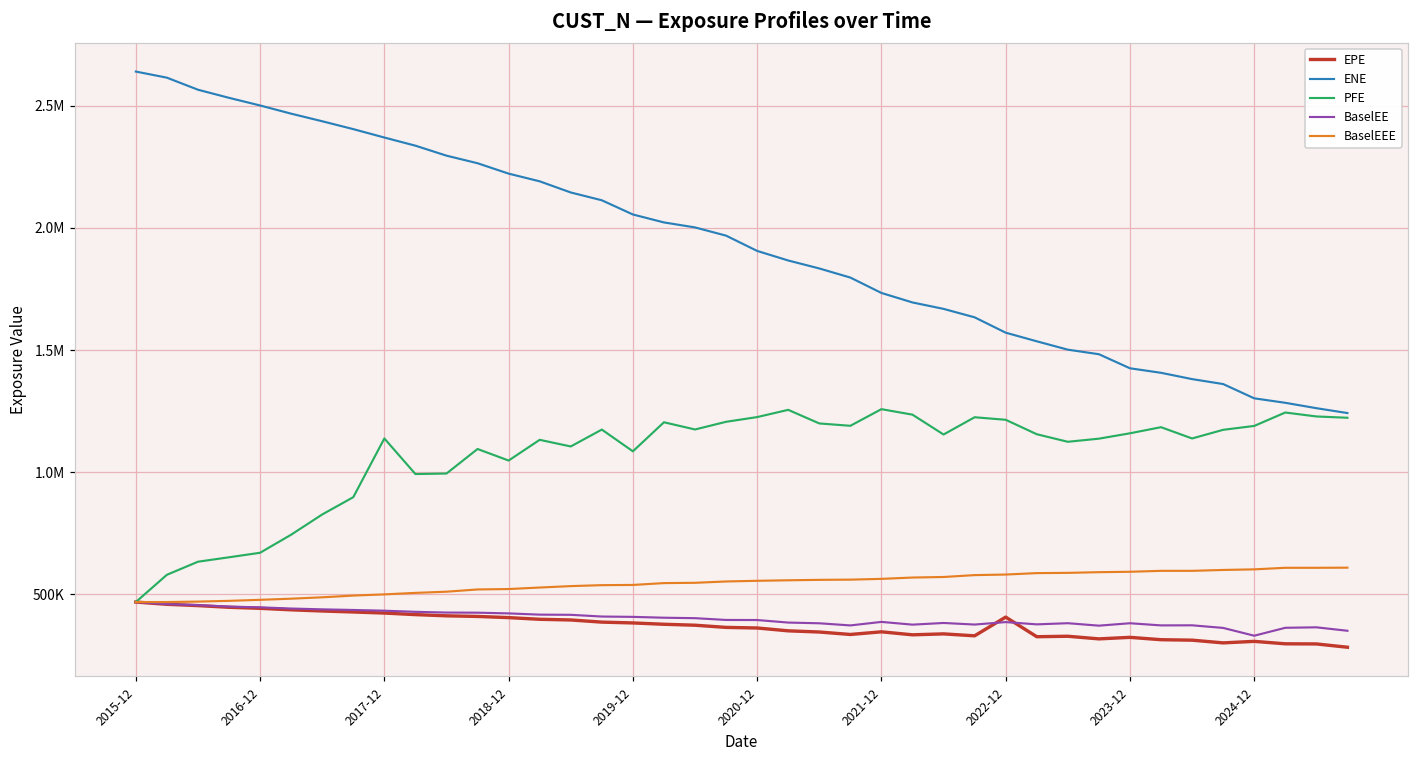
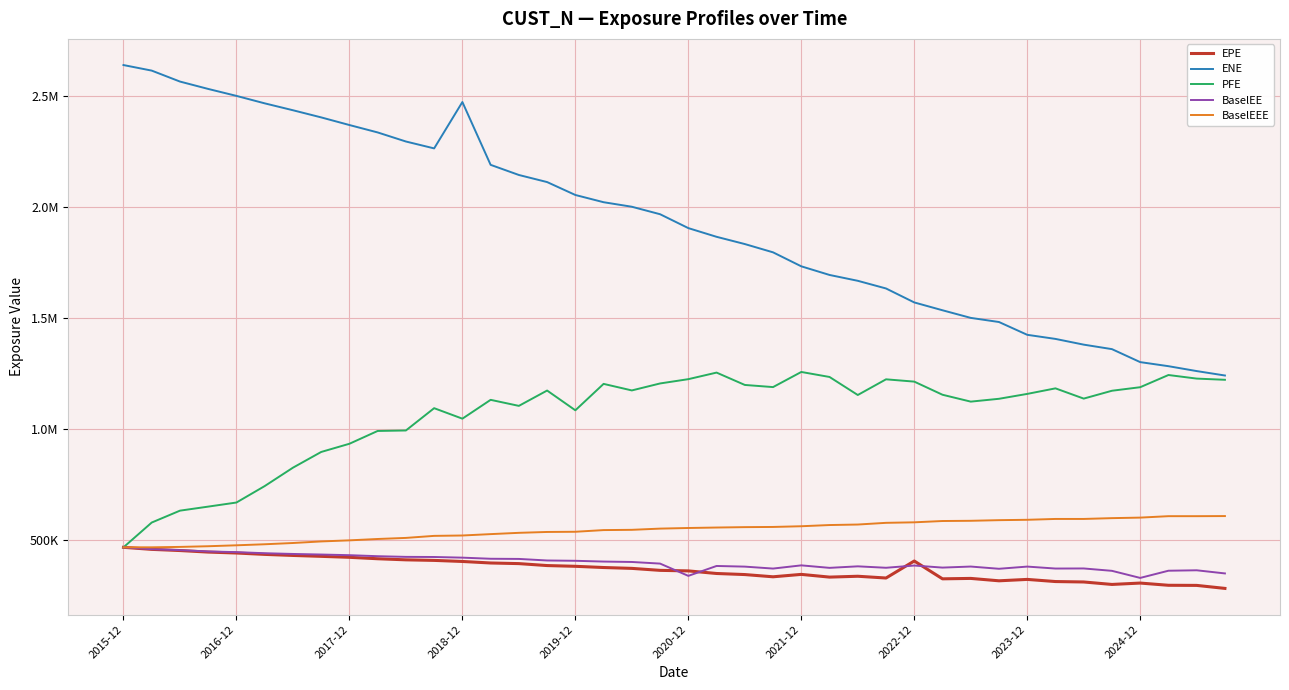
PFE, 2017-12: 1140000 -> 930000
ENE, 2018-12: 2220000 -> 2470000
BaselEE, 2020-12: 390000 -> 340000
